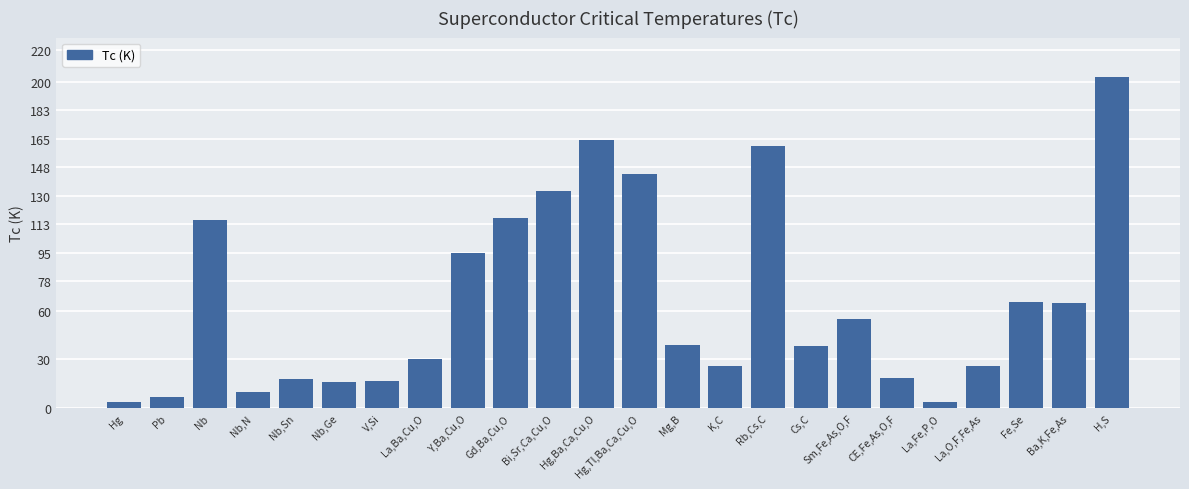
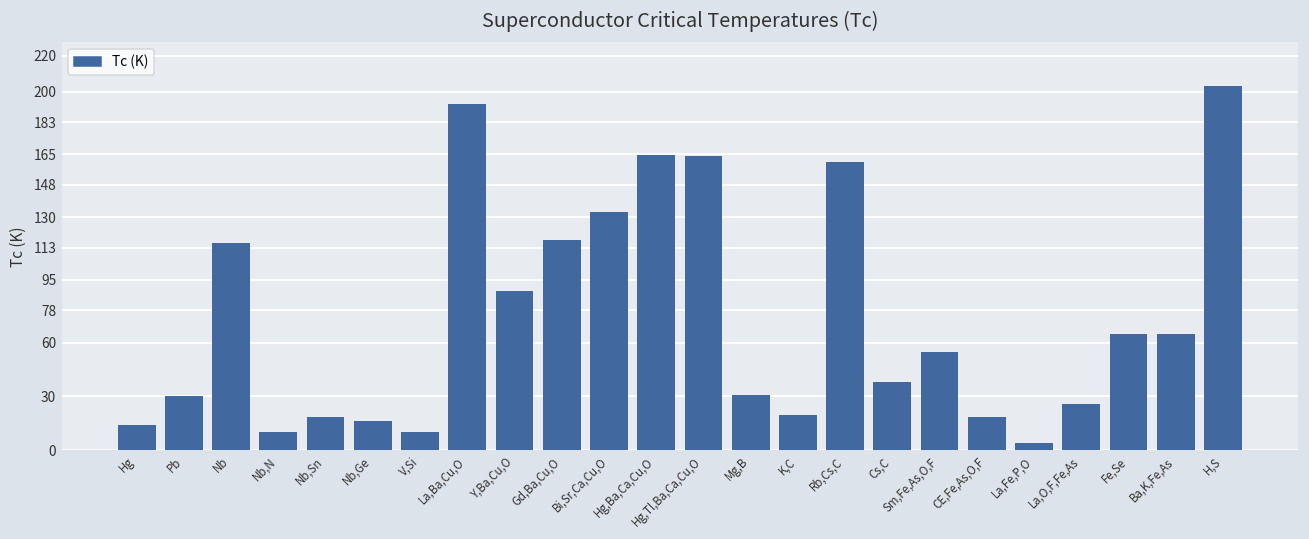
Hg: 4 -> 14
Pb: 7 -> 30
V,Si: 17 -> 10
La,Ba,Cu,O: 30 -> 193
Y,Ba,Cu,O: 95 -> 89
Hg,Tl,Ba,Ca,Cu,O: 144 -> 164
Mg,B: 39 -> 31
K,C: 26 -> 20
